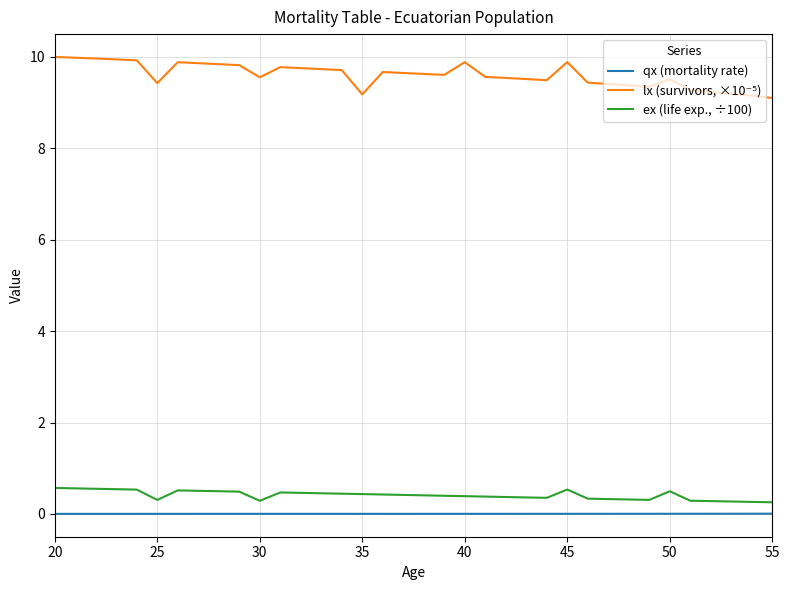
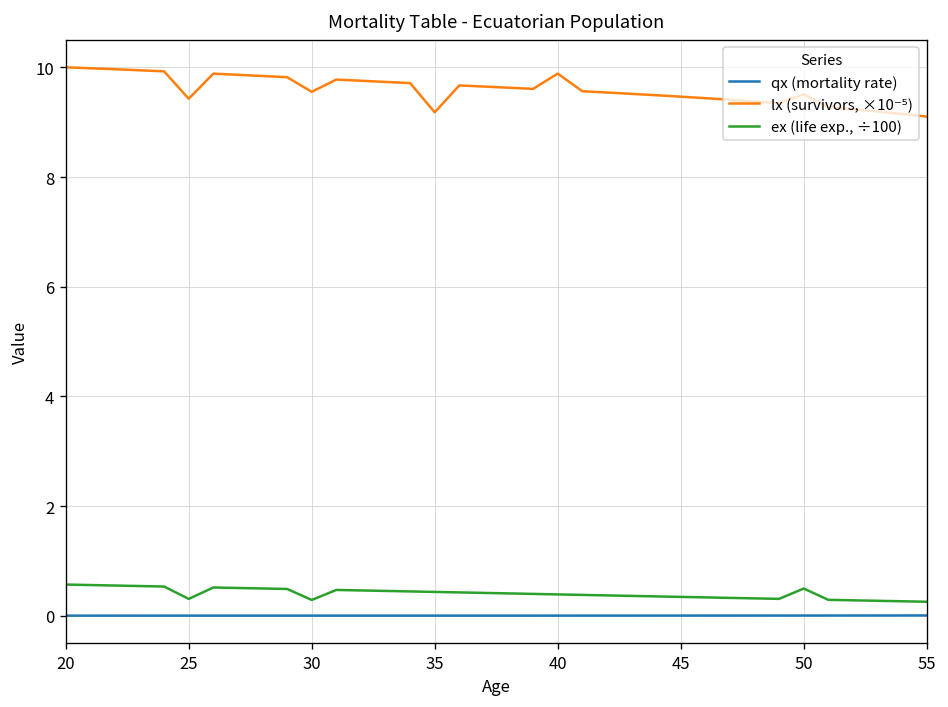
lx (survivors, ×10⁻⁵), 45: 9.9 -> 9.5
ex (life exp., ÷100), 45: 0.5 -> 0.3
